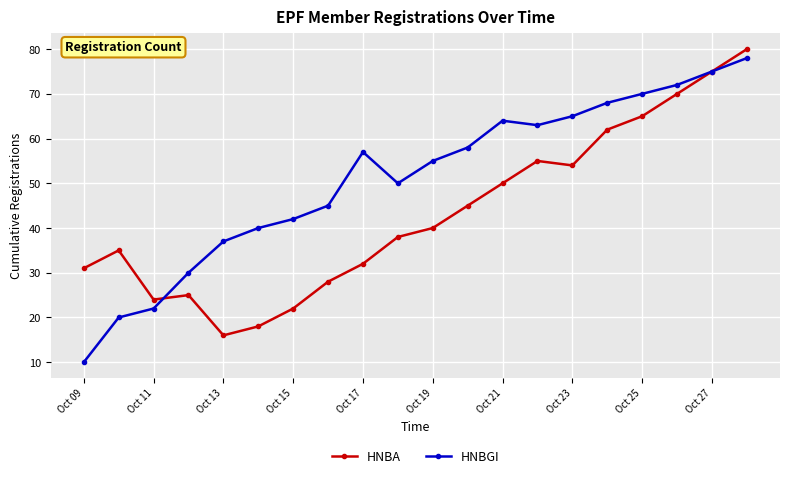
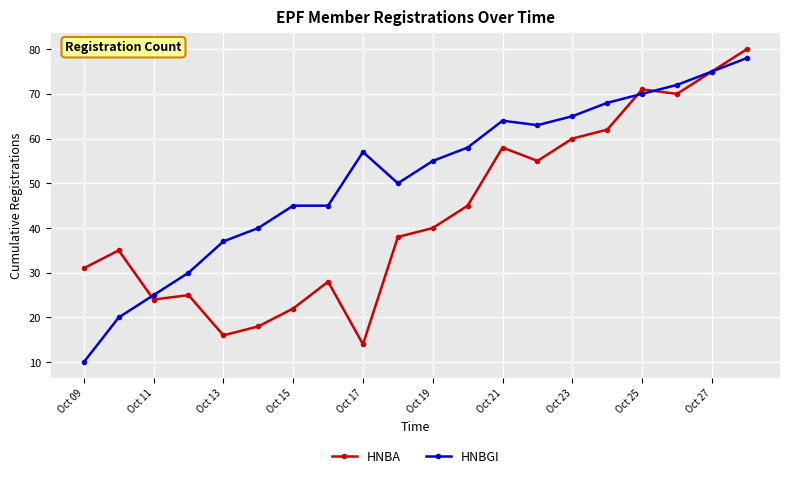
HNBGI, Oct 11: 22 -> 25
HNBGI, Oct 15: 42 -> 45
HNBA, Oct 17: 32 -> 14
HNBA, Oct 21: 50 -> 58
HNBA, Oct 23: 54 -> 60
HNBA, Oct 25: 65 -> 71
